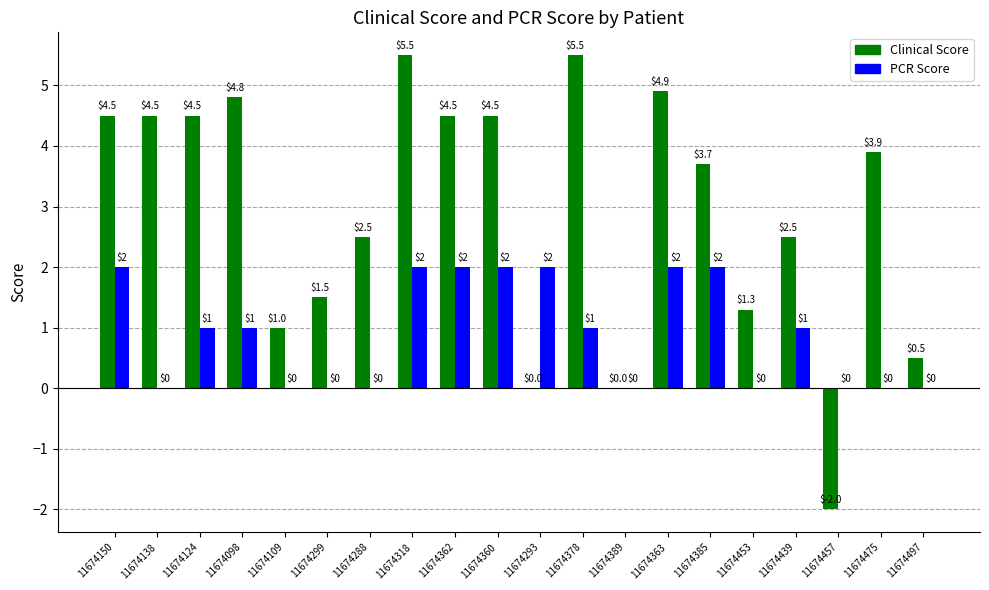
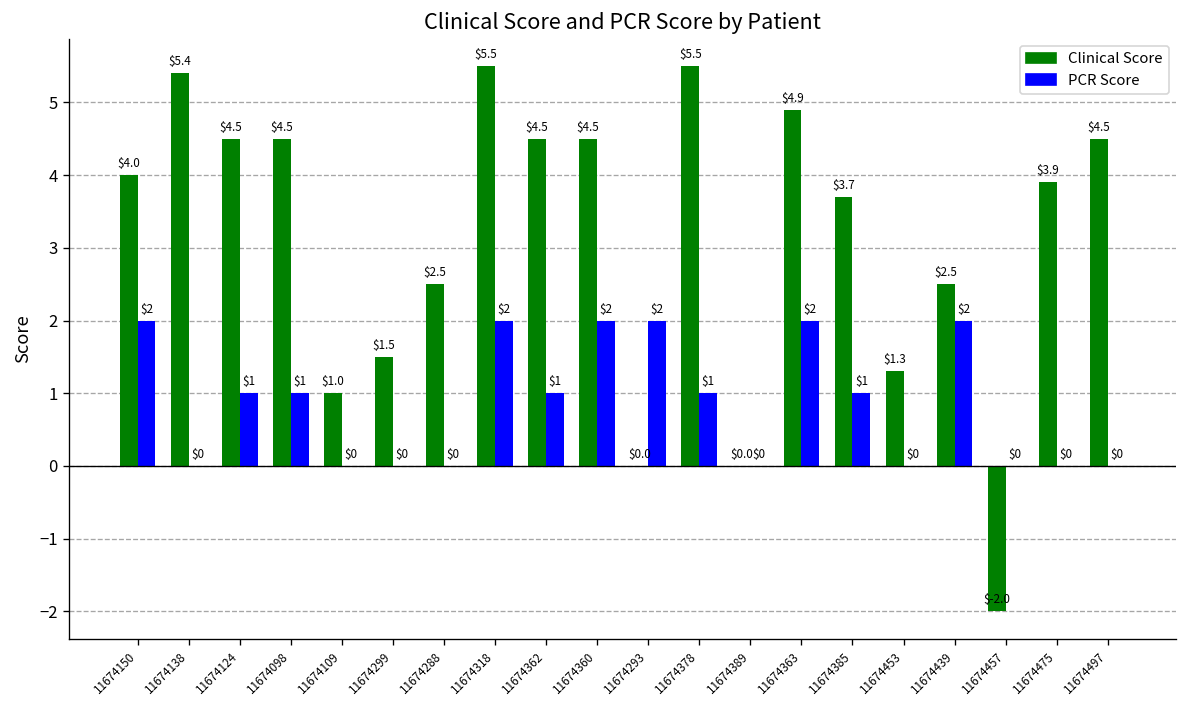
Clinical Score, 11674150: $4.5 -> $4.0
Clinical Score, 11674138: $4.5 -> $5.4
Clinical Score, 11674098: $4.8 -> $4.5
PCR Score, 11674362: $2 -> $1
PCR Score, 11674385: $2 -> $1
PCR Score, 11674439: $1 -> $2
Clinical Score, 11674497: $0.5 -> $4.5
